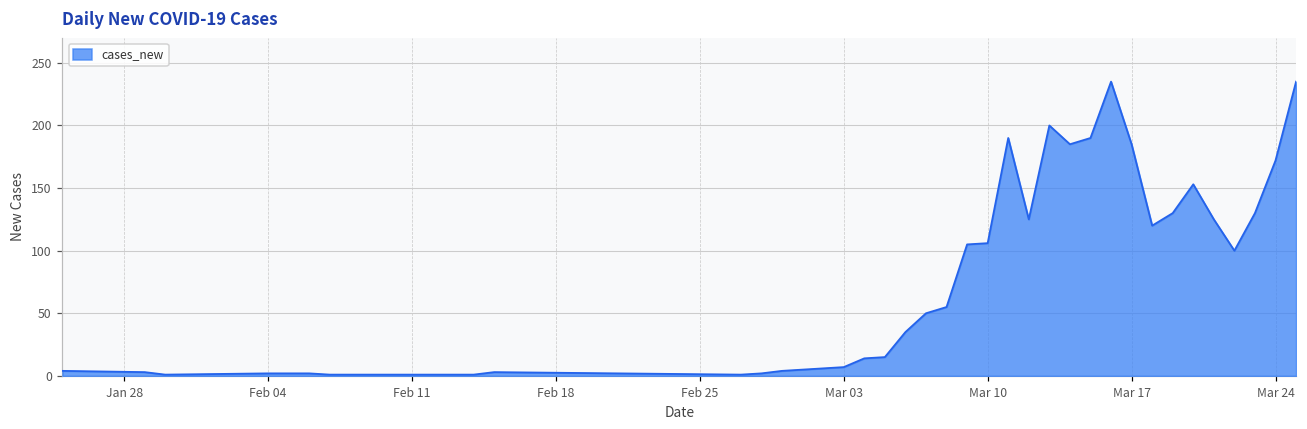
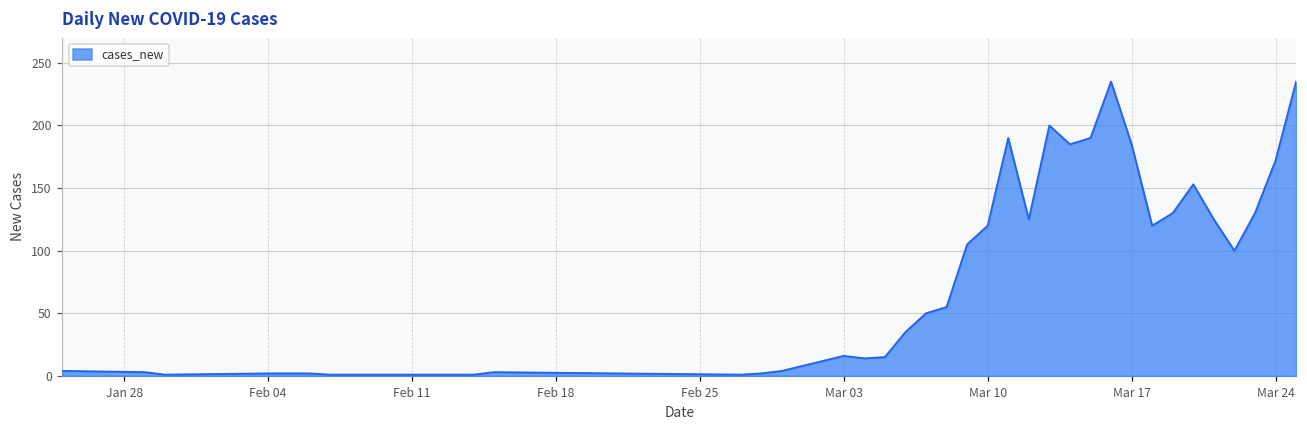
Mar 03: 7 -> 16
Mar 10: 106 -> 120
